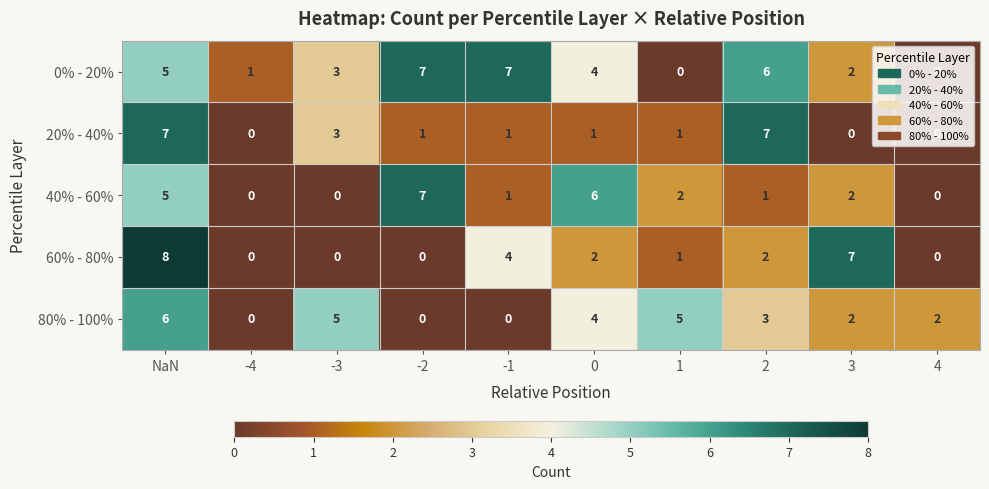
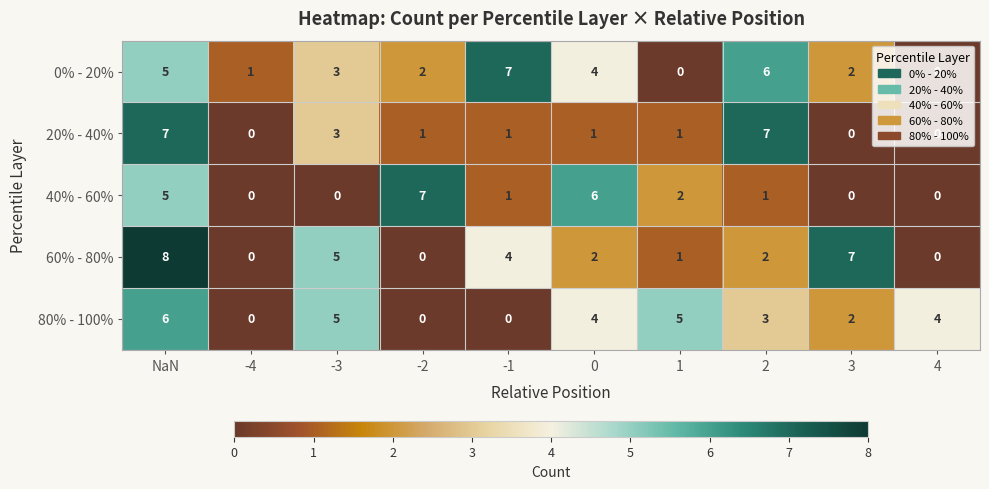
0% - 20%, -2: 7 -> 2
40% - 60%, 3: 2 -> 0
60% - 80%, -3: 0 -> 5
80% - 100%, 4: 2 -> 4
